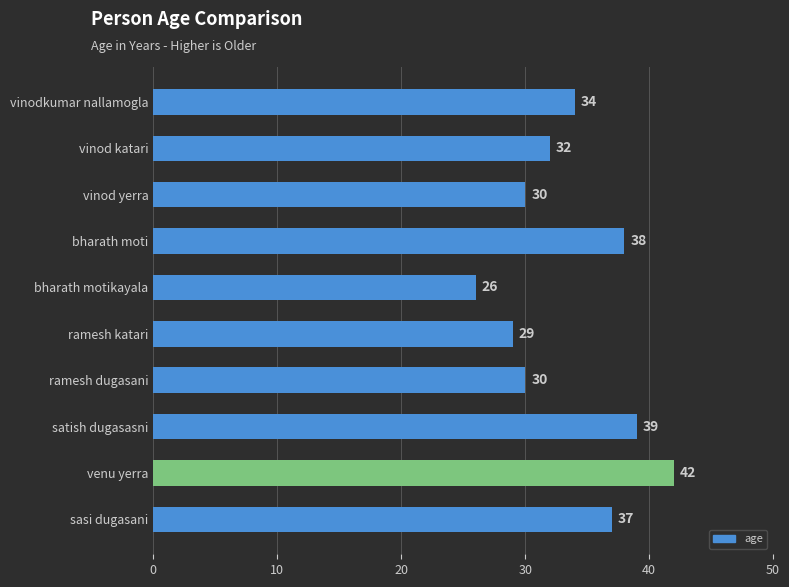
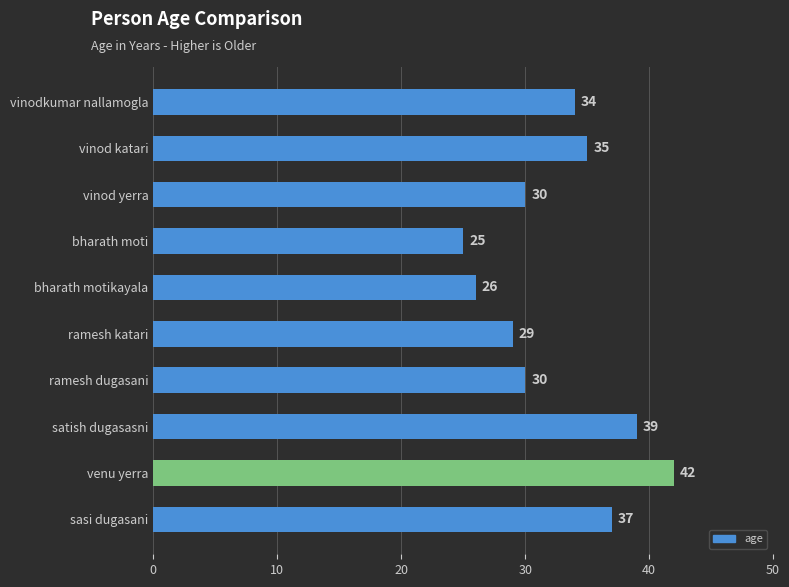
vinod katari: 32 -> 35
bharath moti: 38 -> 25
